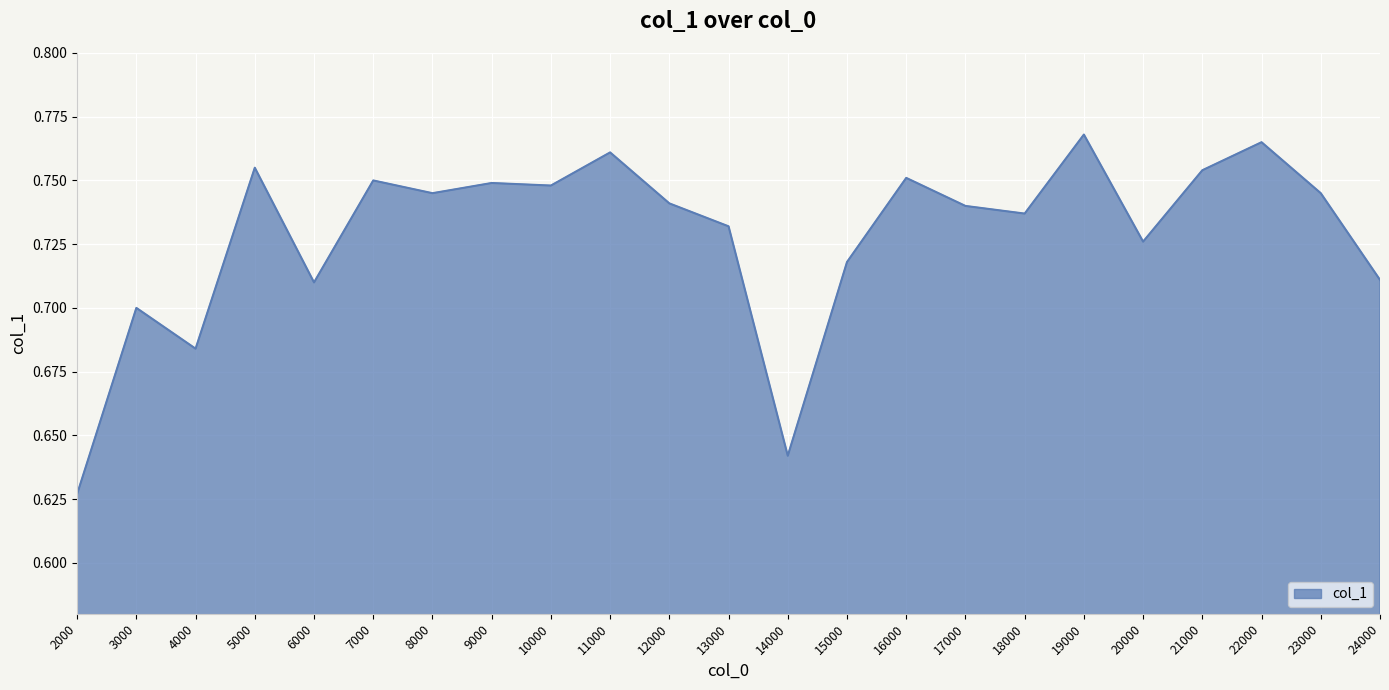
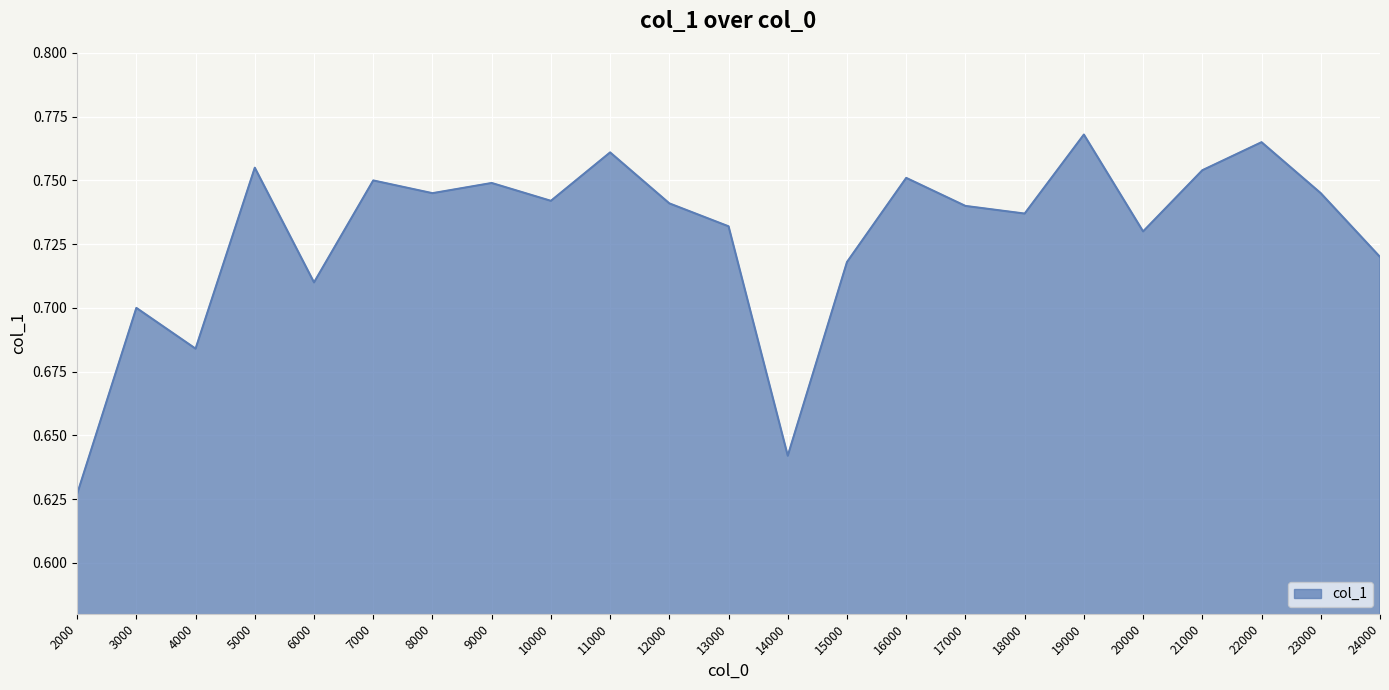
10000: 0.748 -> 0.742
20000: 0.726 -> 0.730
24000: 0.711 -> 0.720
